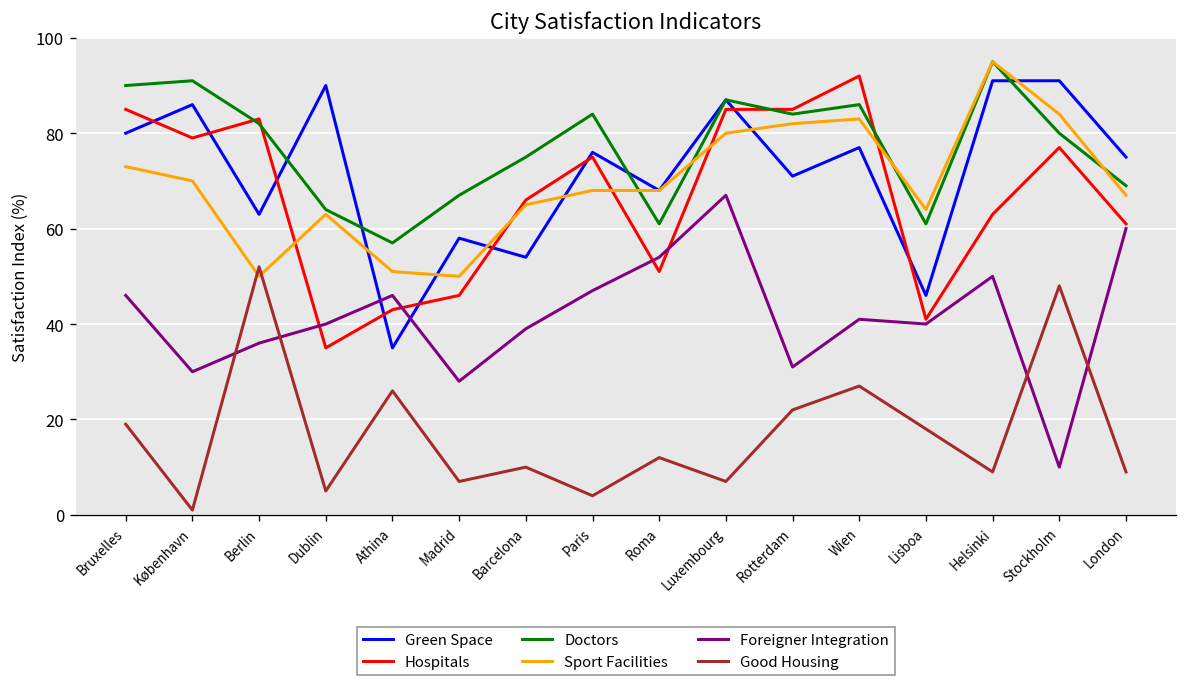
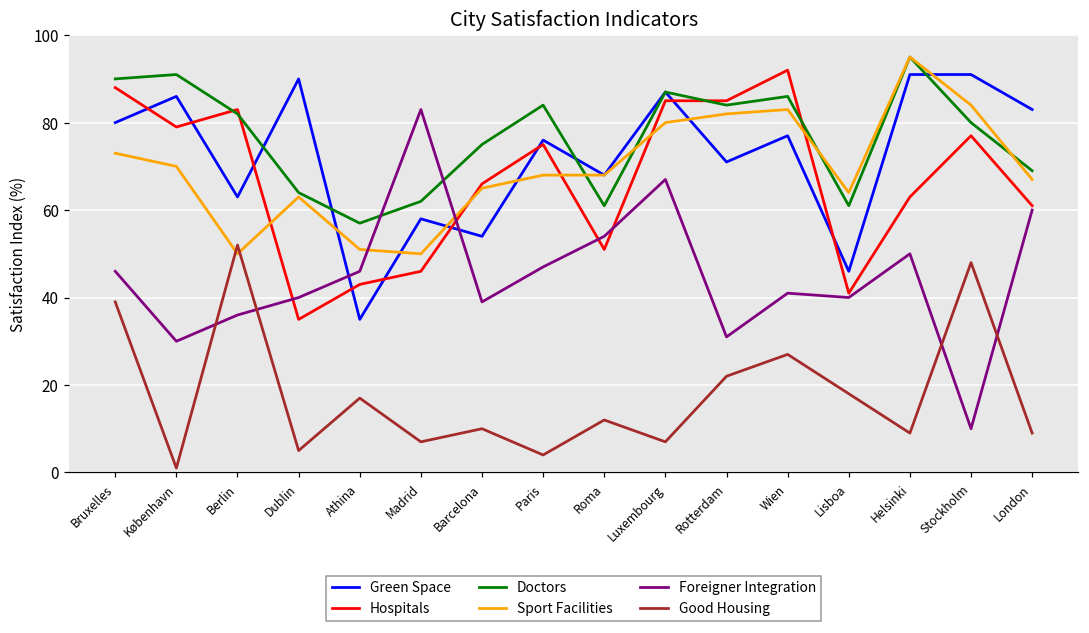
Hospitals, Bruxelles: 85 -> 88
Good Housing, Bruxelles: 19 -> 39
Good Housing, Athina: 26 -> 17
Doctors, Madrid: 67 -> 62
Foreigner Integration, Madrid: 28 -> 83
Green Space, London: 75 -> 83
